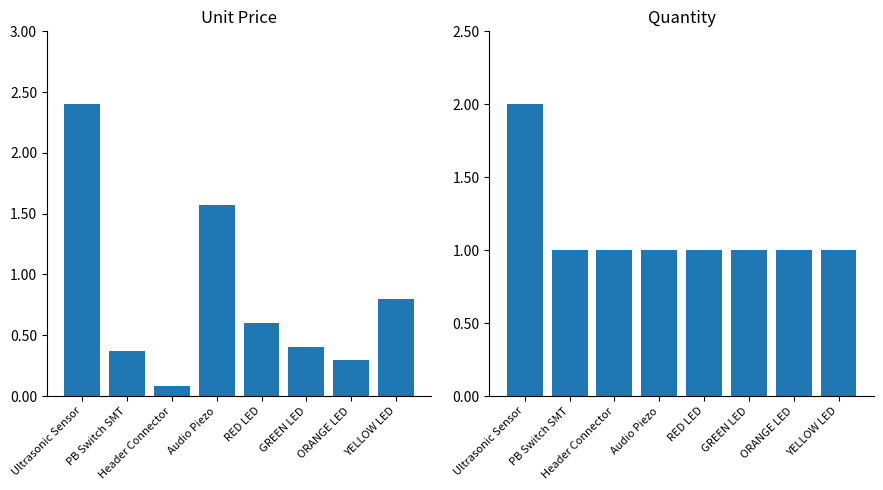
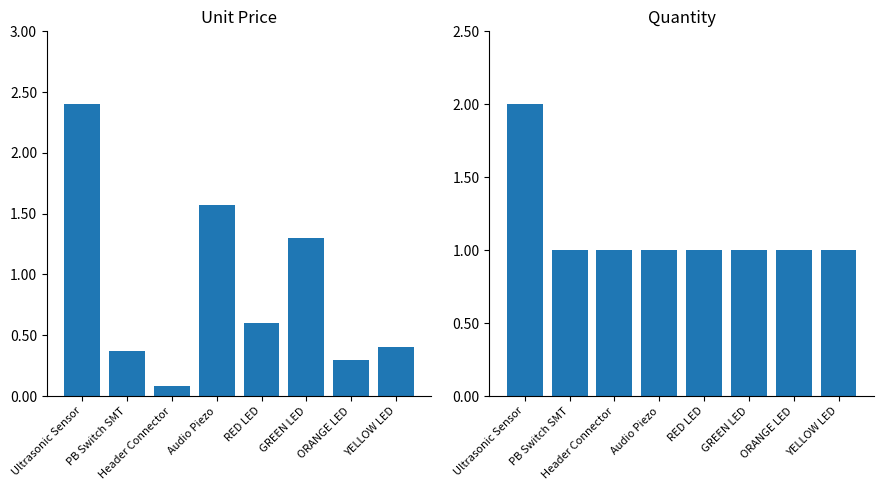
Unit Price, GREEN LED: 0.4 -> 1.3
Unit Price, YELLOW LED: 0.8 -> 0.4
